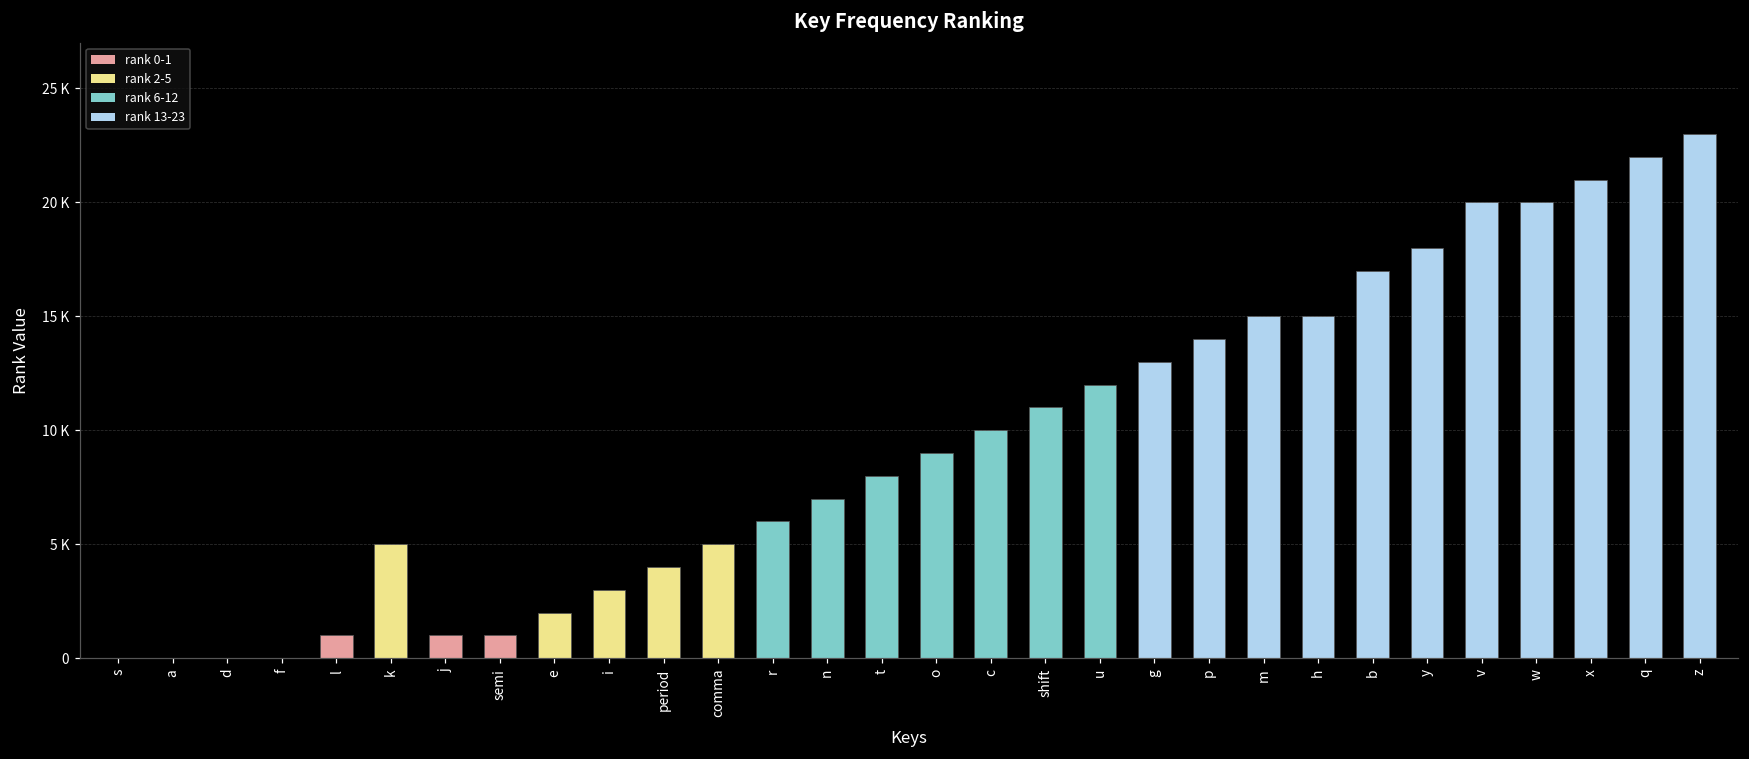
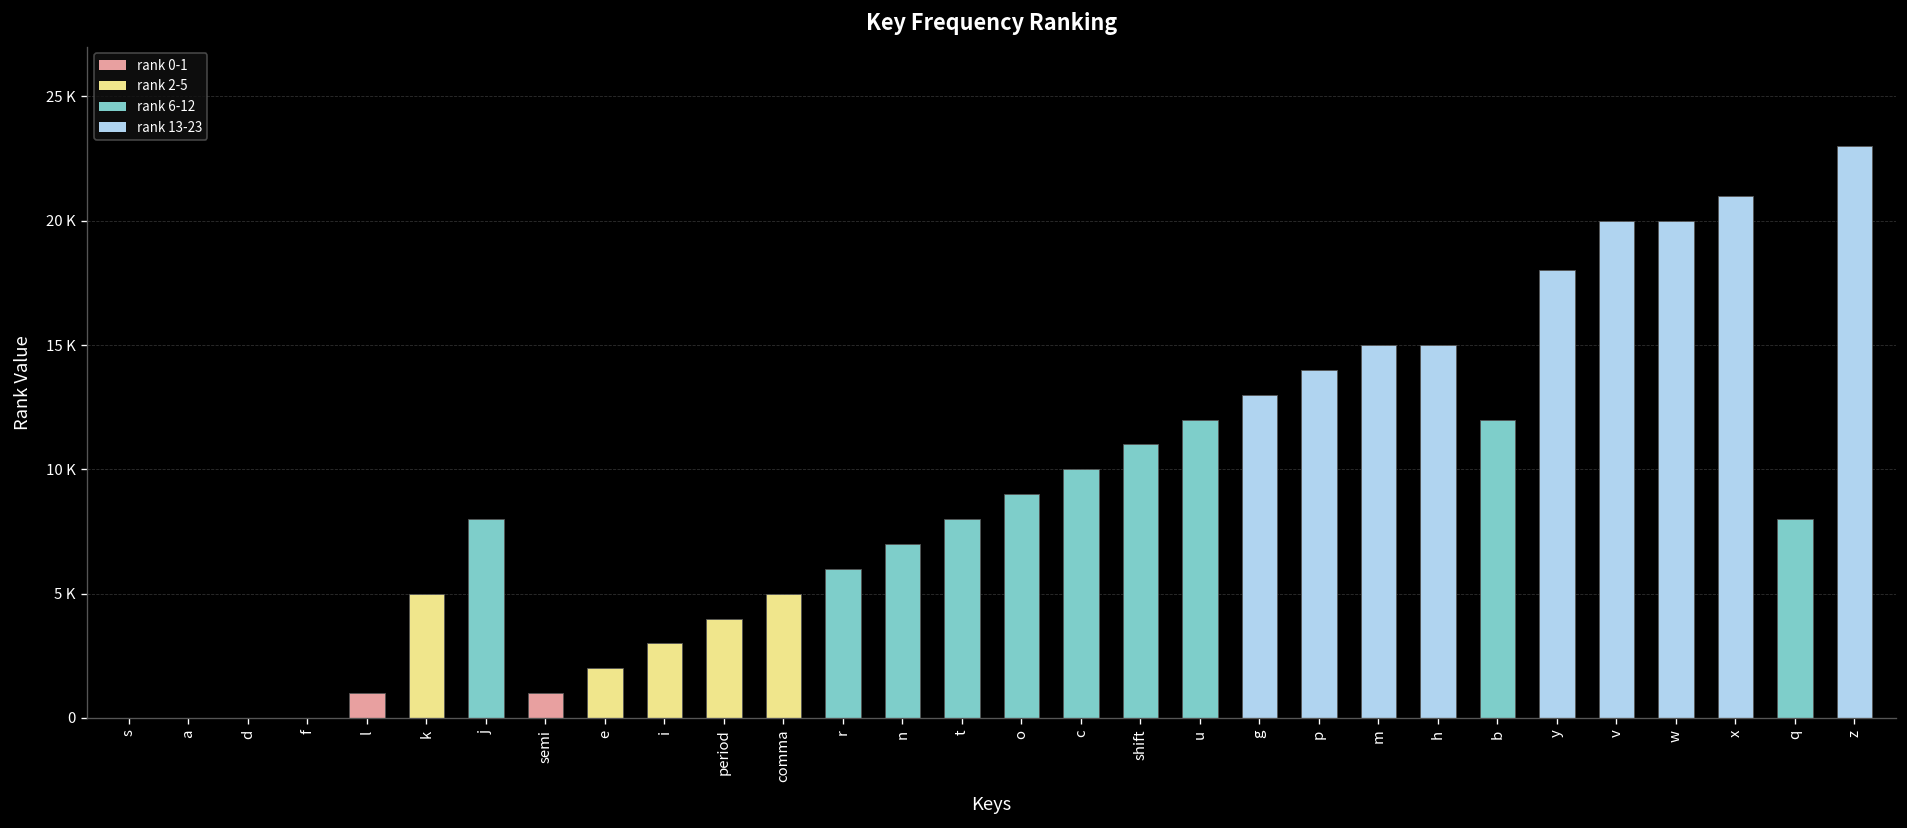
j: 1000 -> 8000
b: 17000 -> 12000
q: 22000 -> 8000
